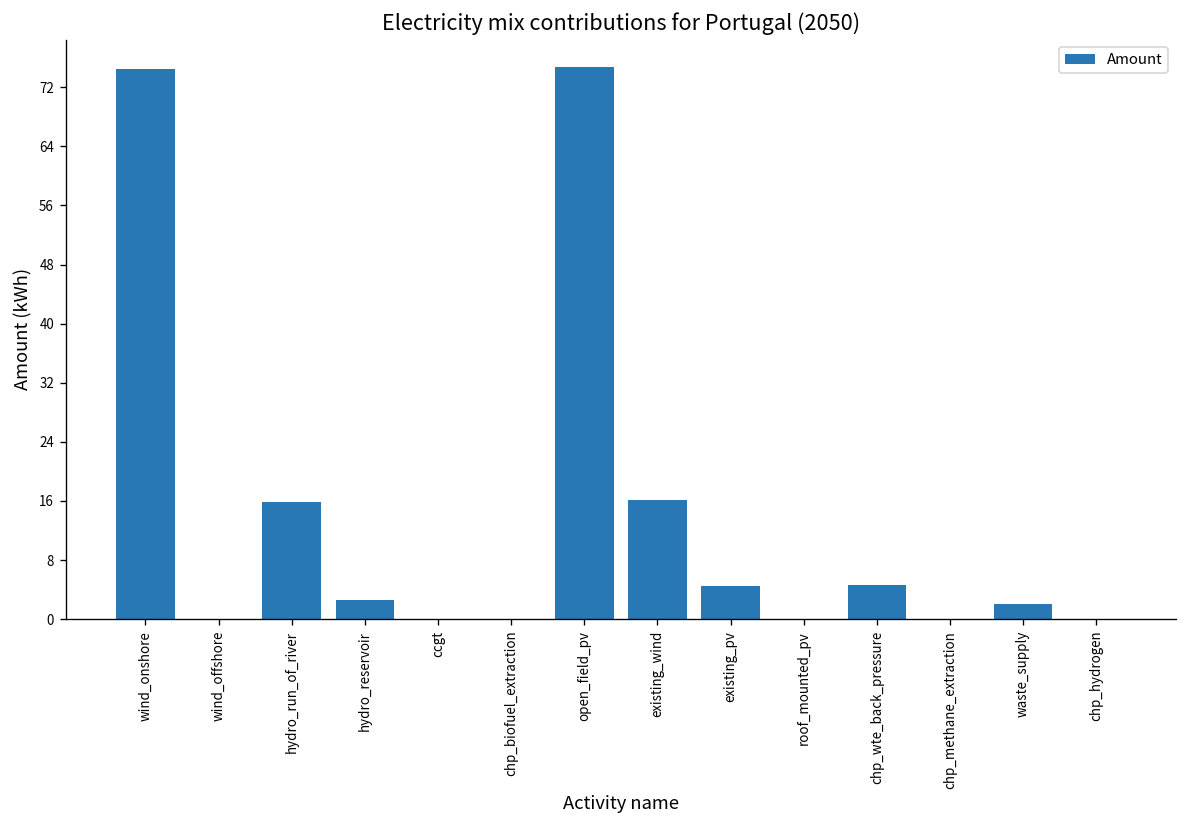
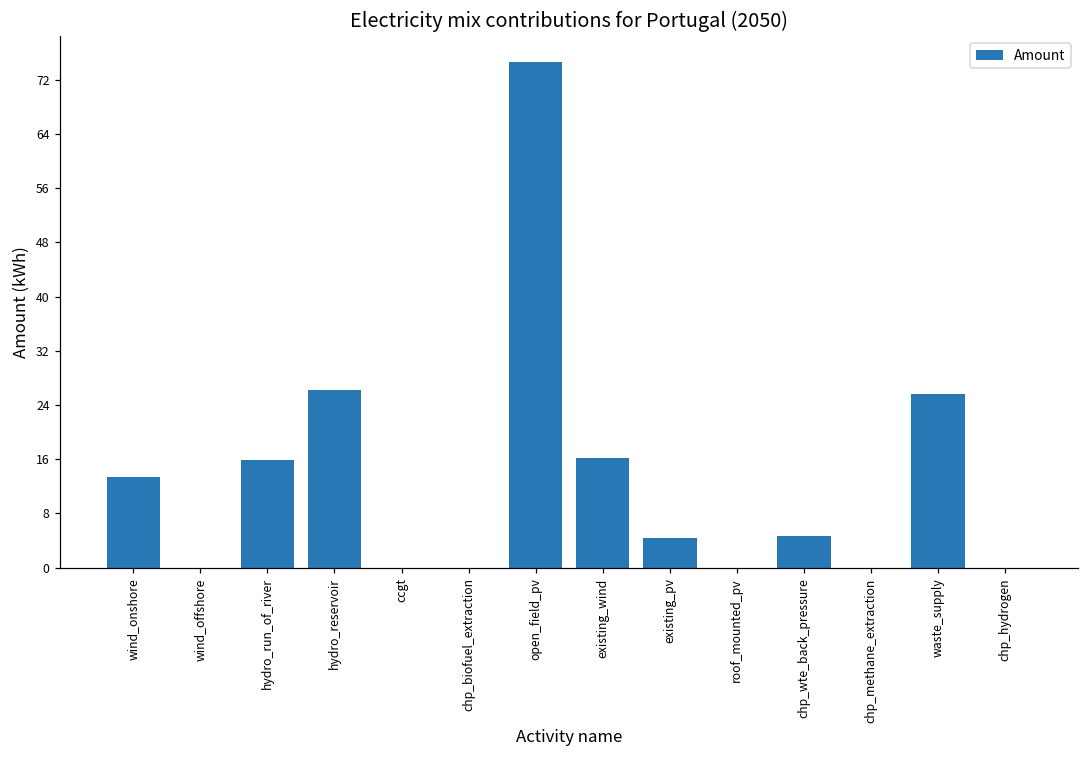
wind_onshore: 74 -> 13
hydro_reservoir: 3 -> 26
waste_supply: 2 -> 26
